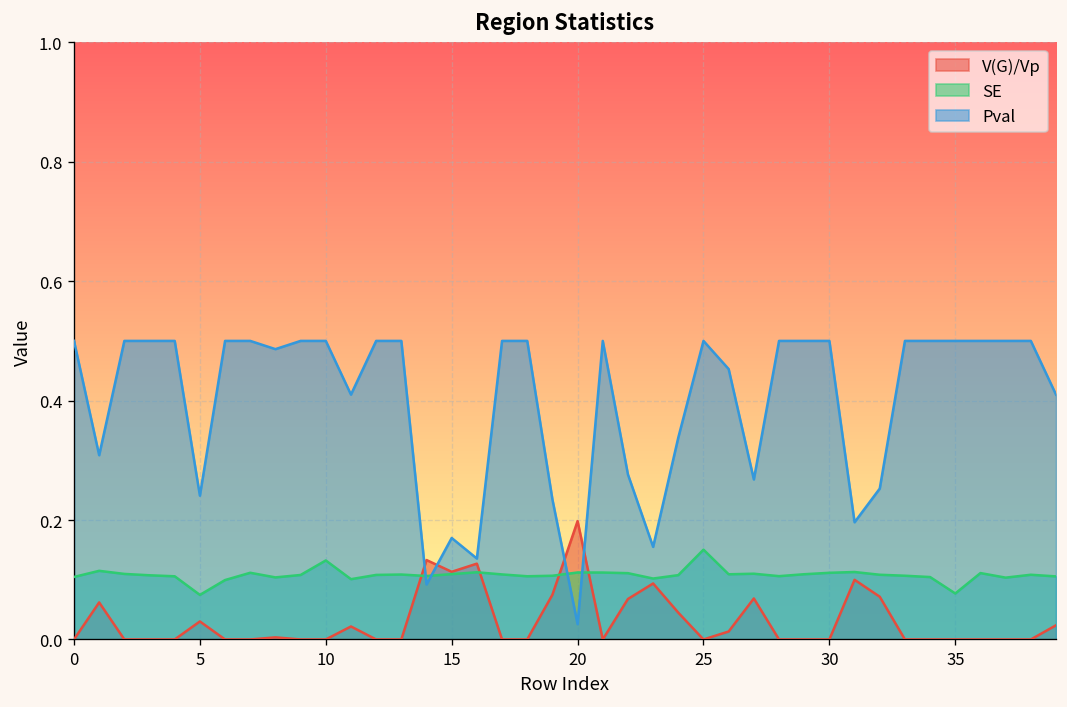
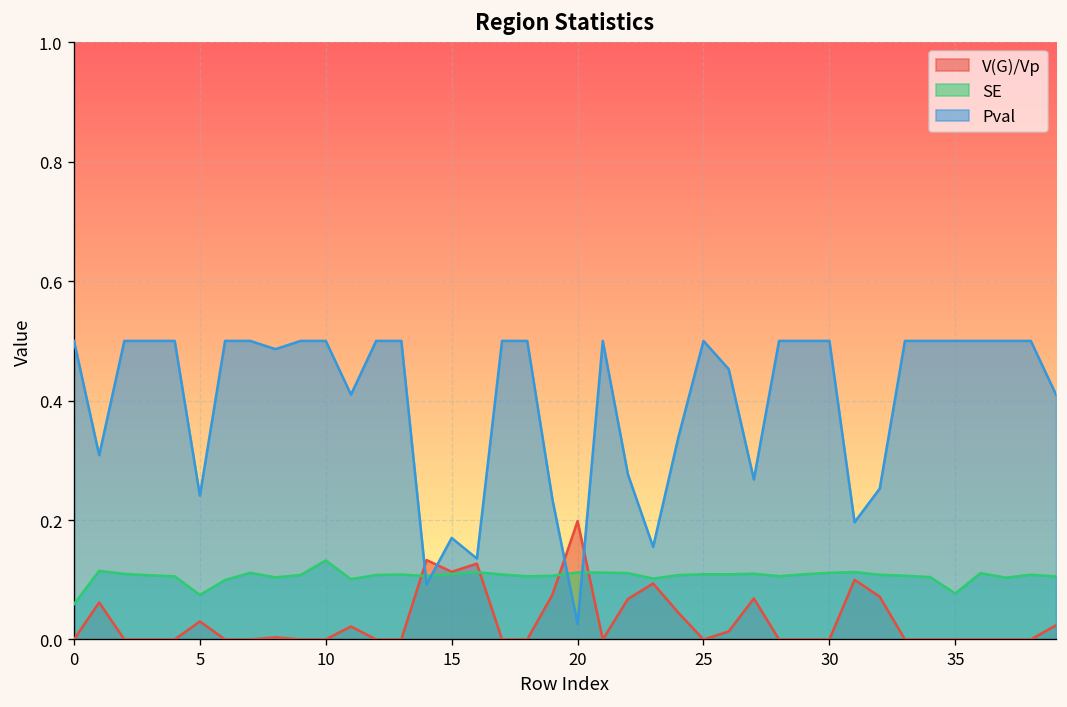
SE, 0: 0.10 -> 0.06
SE, 25: 0.15 -> 0.11
